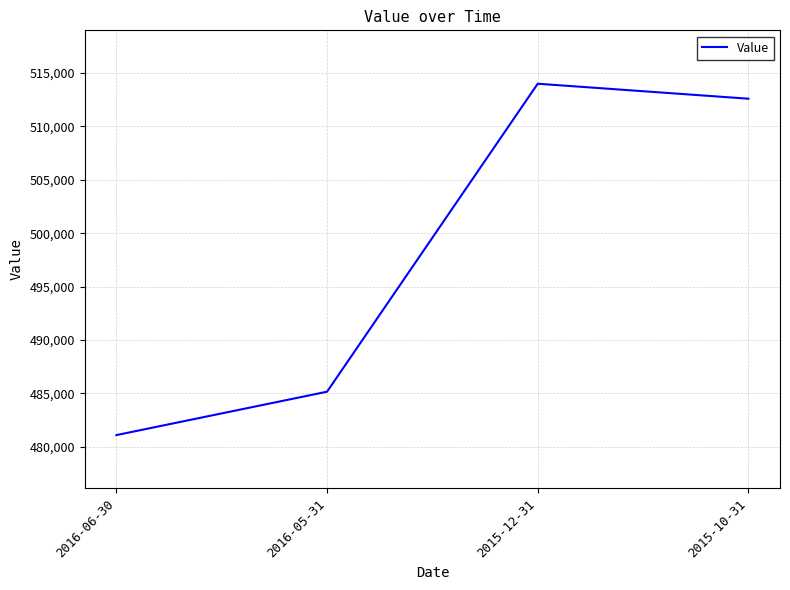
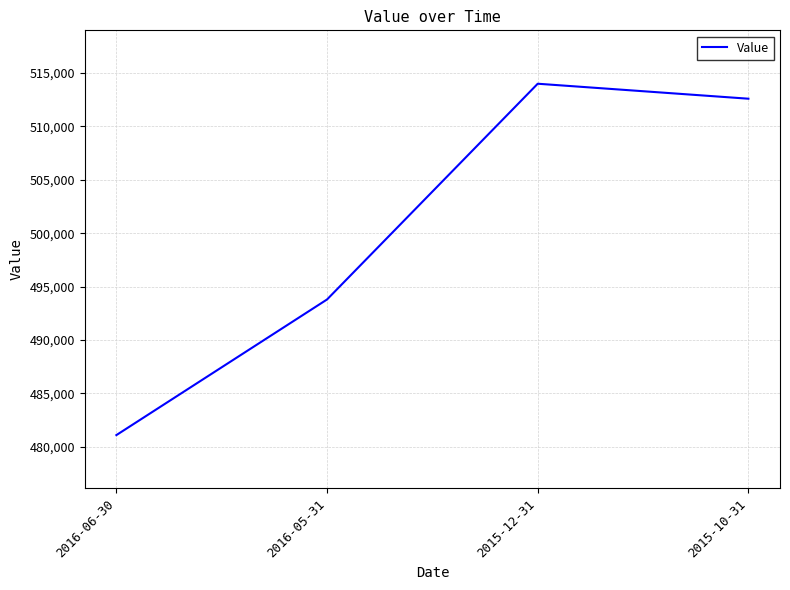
2016-05-31: 485,200 -> 493,800
